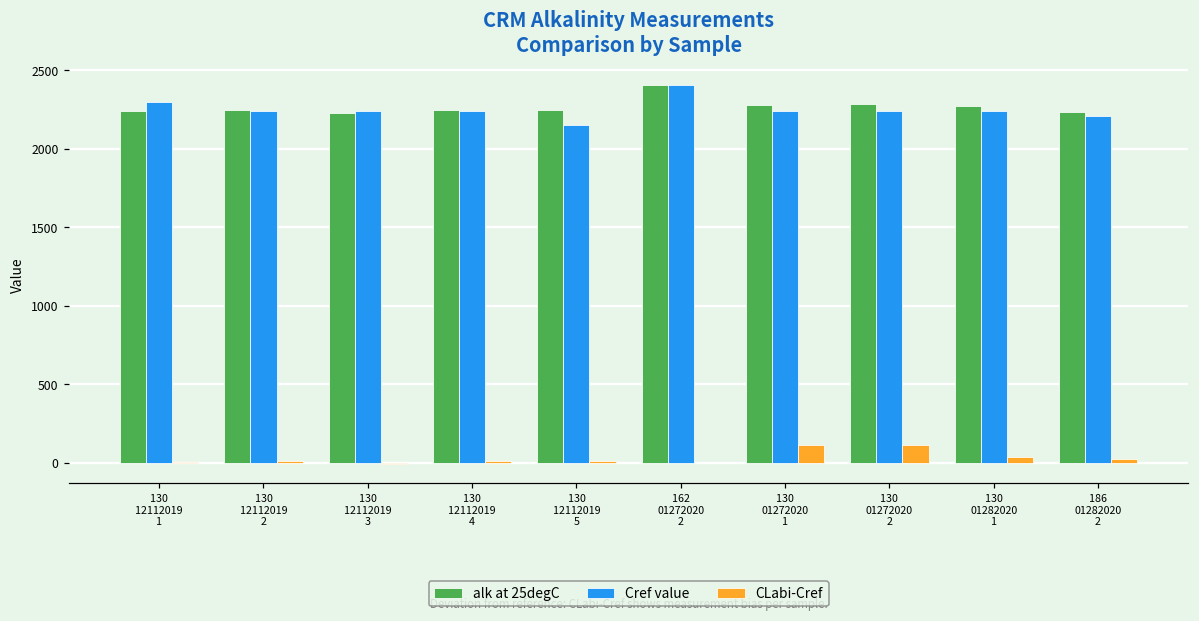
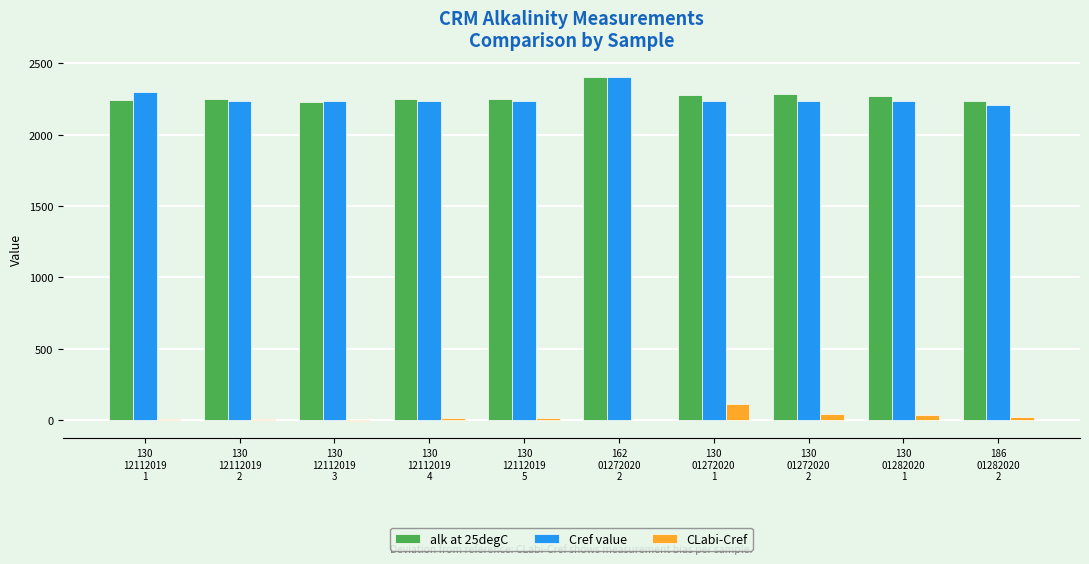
Cref value, 130 12112019 5: 2150 -> 2240
CLabi-Cref, 130 01272020 2: 110 -> 50
